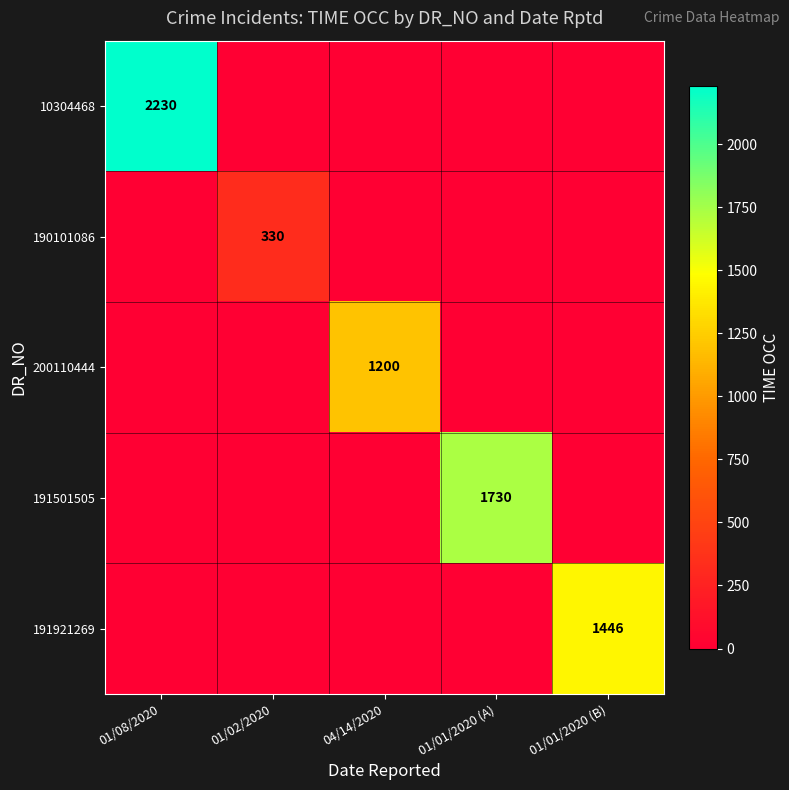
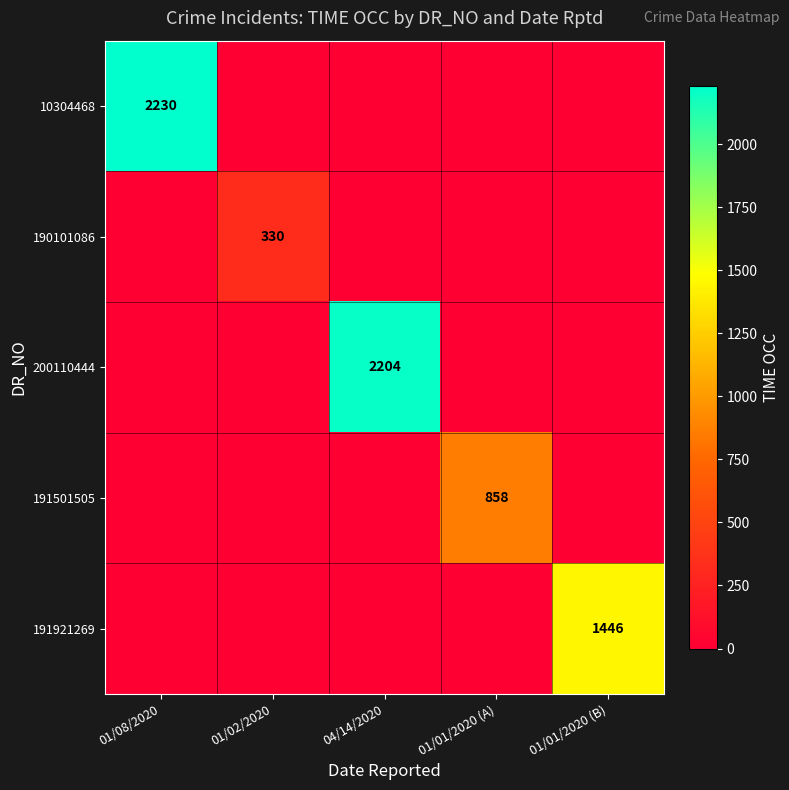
200110444, 04/14/2020: 1200 -> 2204
191501505, 01/01/2020 (A): 1730 -> 858
